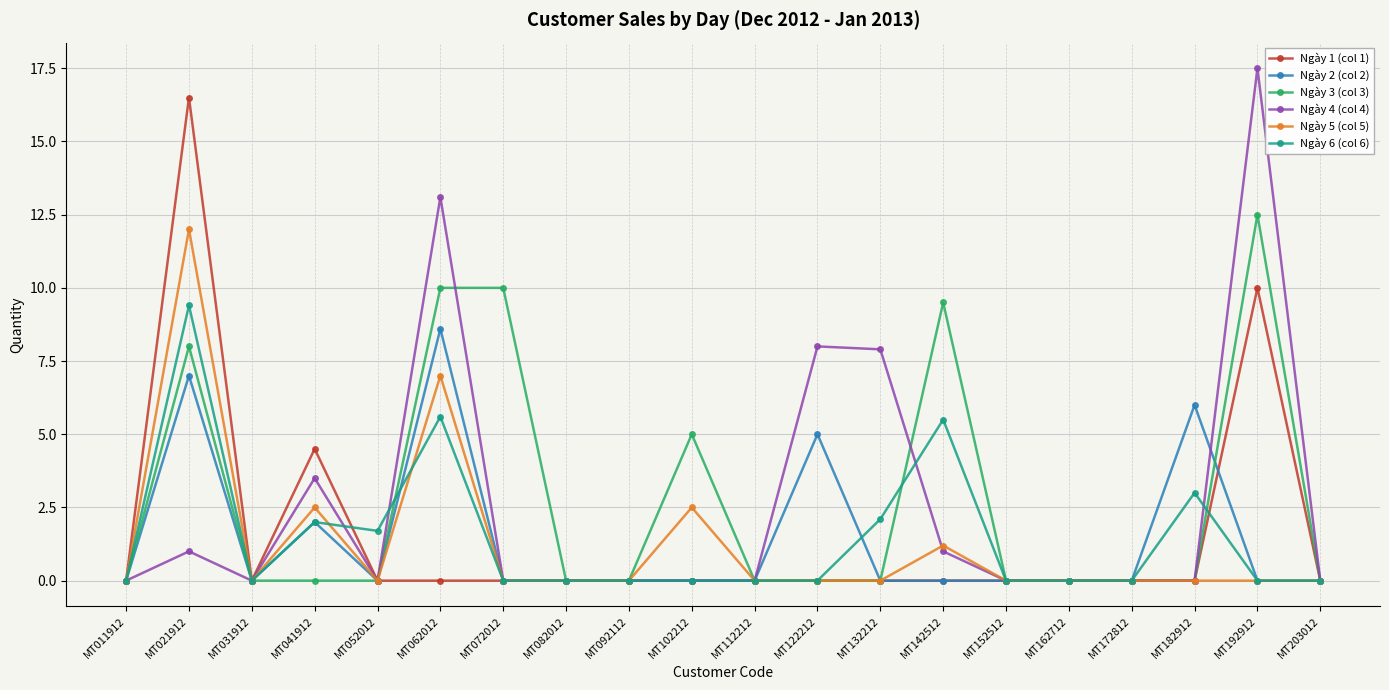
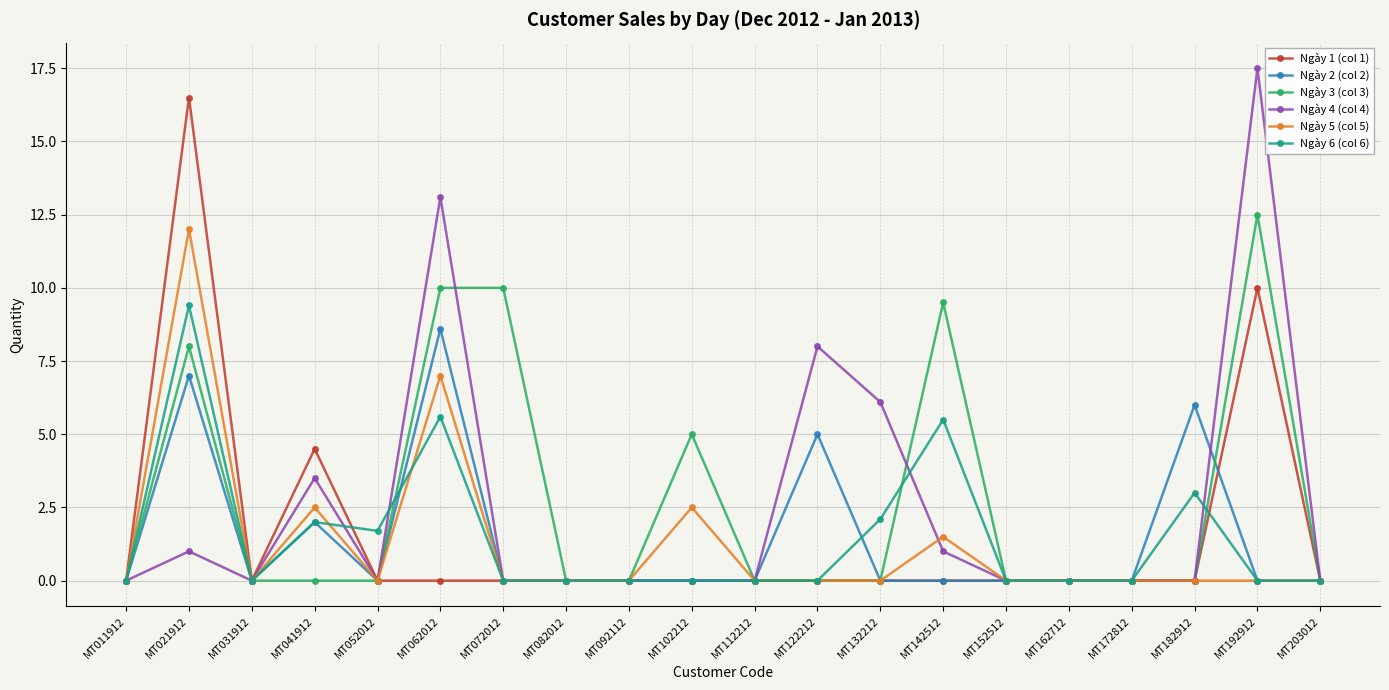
Ngày 4 (col 4), MT132212: 7.9 -> 6.1
Ngày 5 (col 5), MT142512: 1.2 -> 1.5
